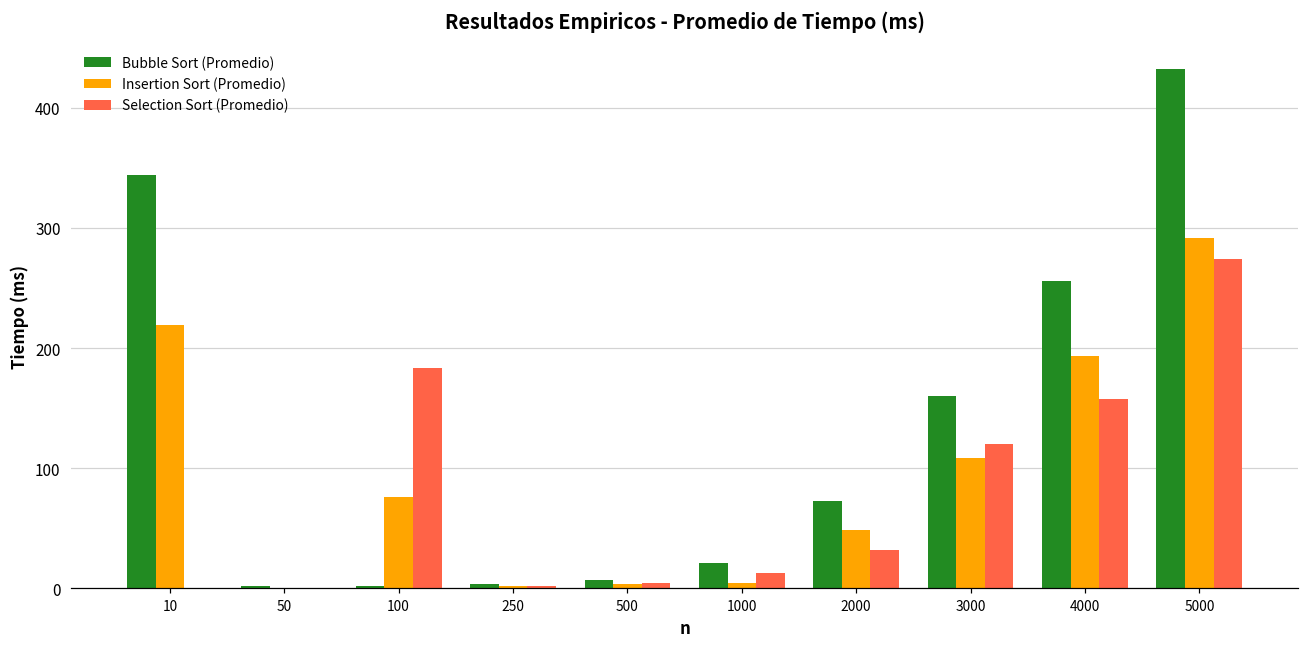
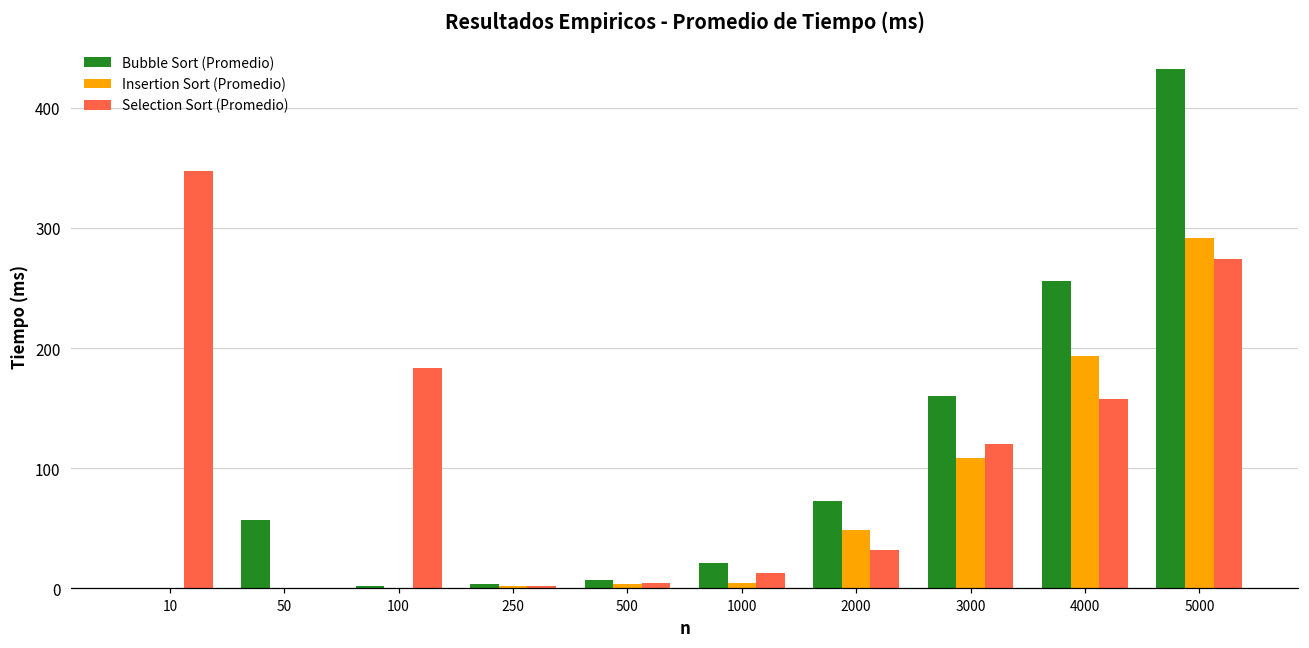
Bubble Sort (Promedio), 10: 344 -> 1
Insertion Sort (Promedio), 10: 219 -> 0
Selection Sort (Promedio), 10: 0 -> 348
Bubble Sort (Promedio), 50: 2 -> 57
Insertion Sort (Promedio), 100: 76 -> 0
